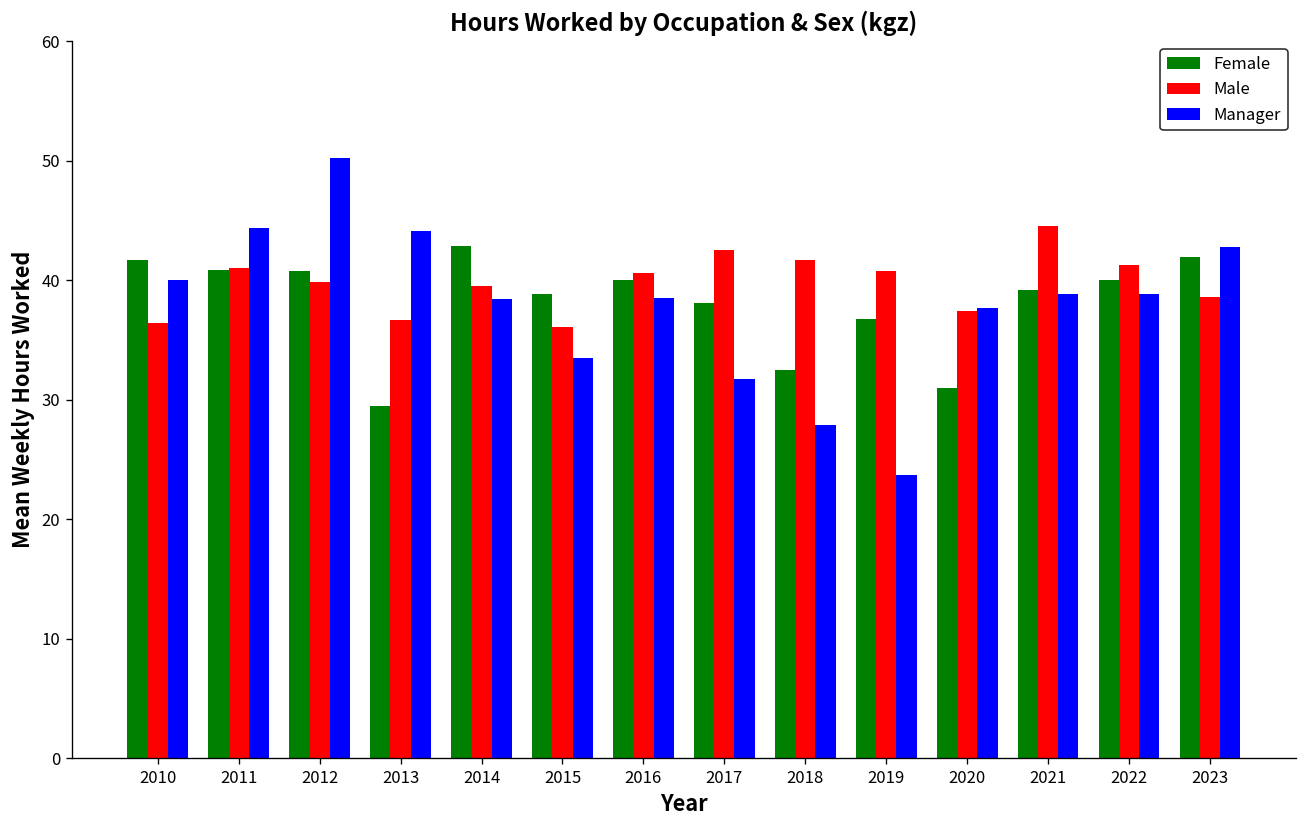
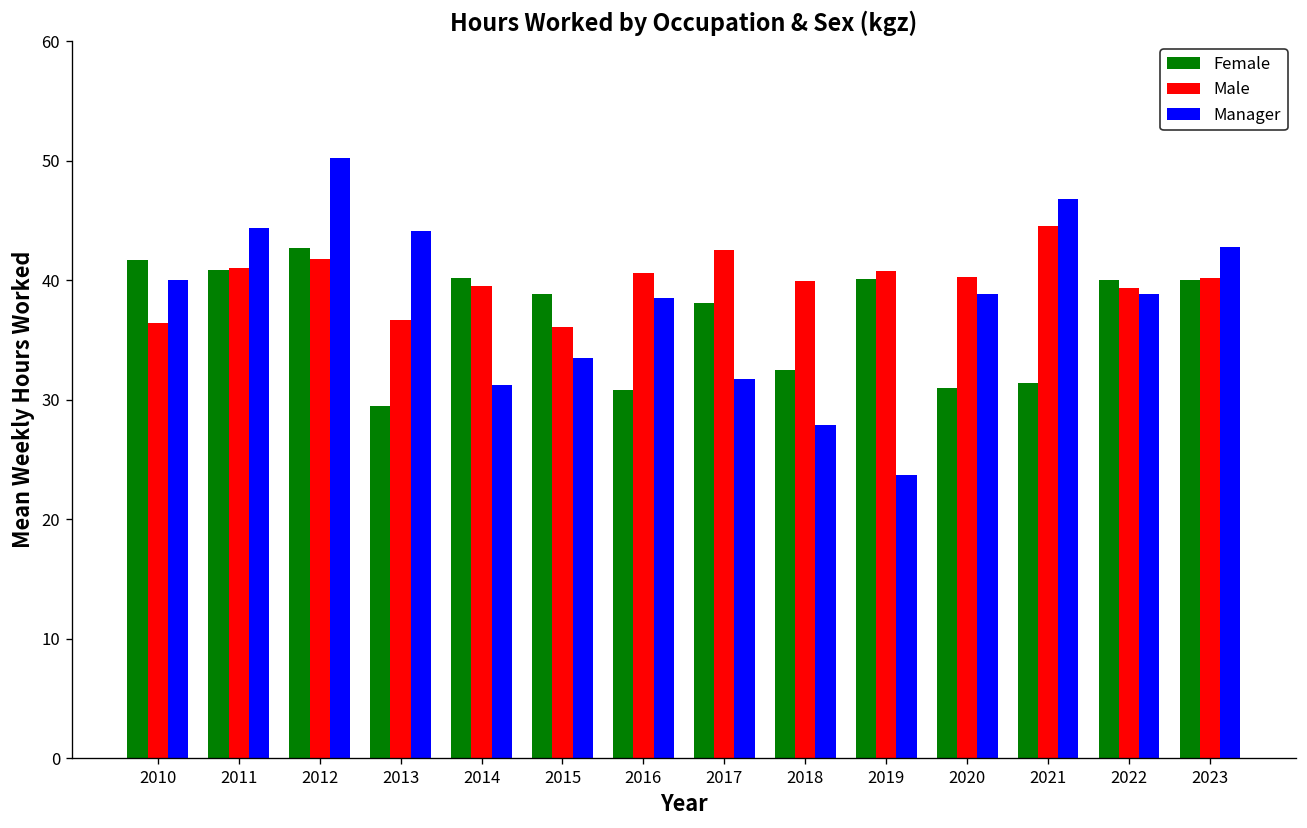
Female, 2012: 41 -> 43
Male, 2012: 40 -> 42
Female, 2014: 43 -> 40
Manager, 2014: 38 -> 31
Female, 2016: 40 -> 31
Male, 2018: 42 -> 40
Female, 2019: 37 -> 40
Male, 2020: 37 -> 40
Manager, 2020: 38 -> 39
Female, 2021: 39 -> 31
Manager, 2021: 39 -> 47
Male, 2022: 41 -> 39
Female, 2023: 42 -> 40
Male, 2023: 39 -> 40
